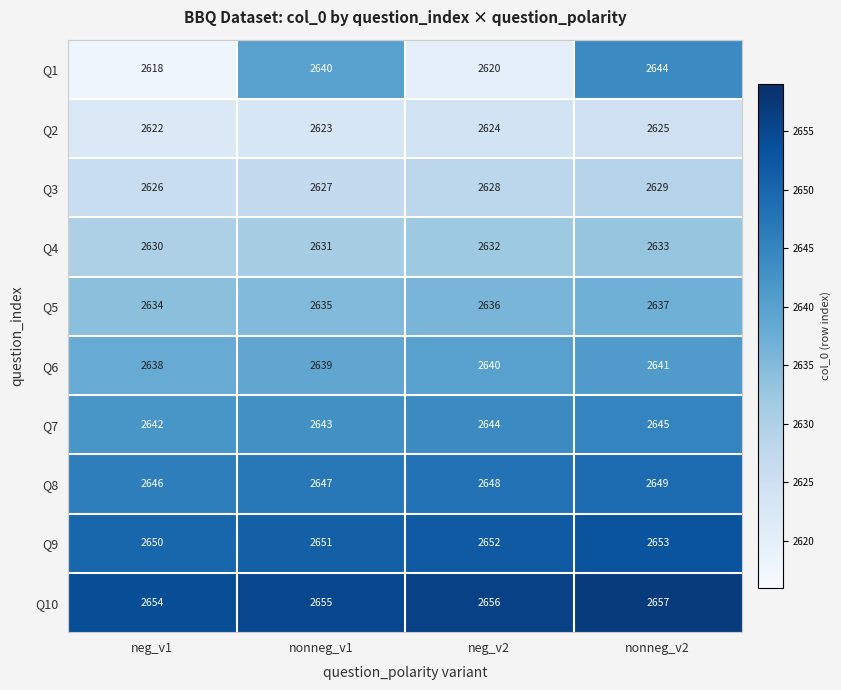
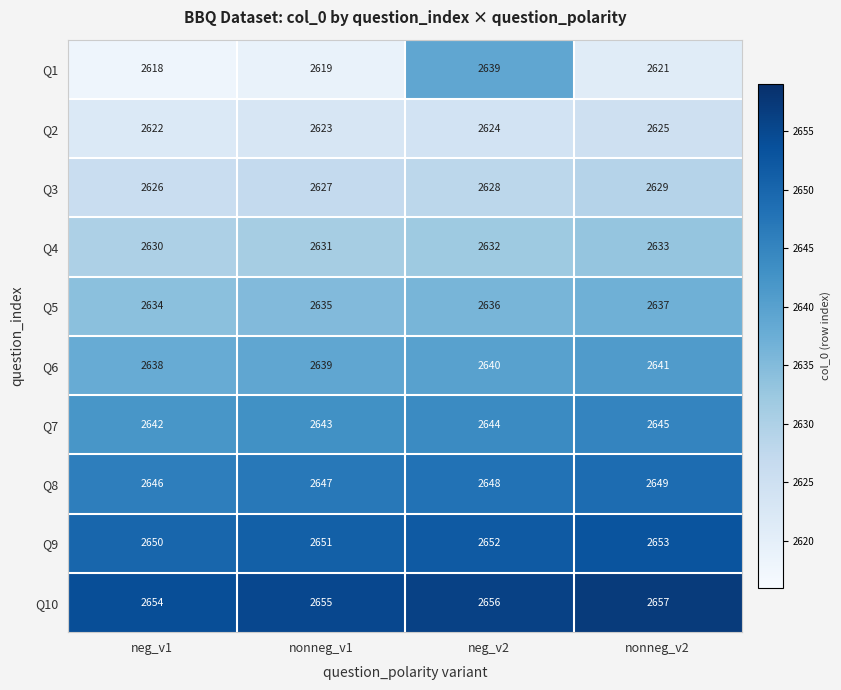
Q1, nonneg_v1: 2640 -> 2619
Q1, neg_v2: 2620 -> 2639
Q1, nonneg_v2: 2644 -> 2621
